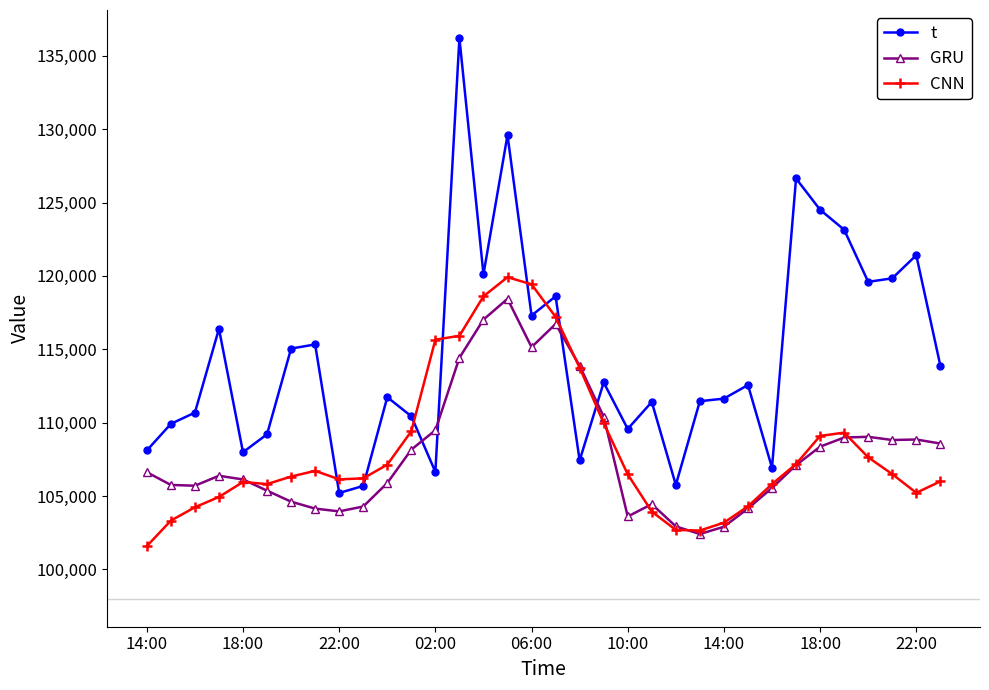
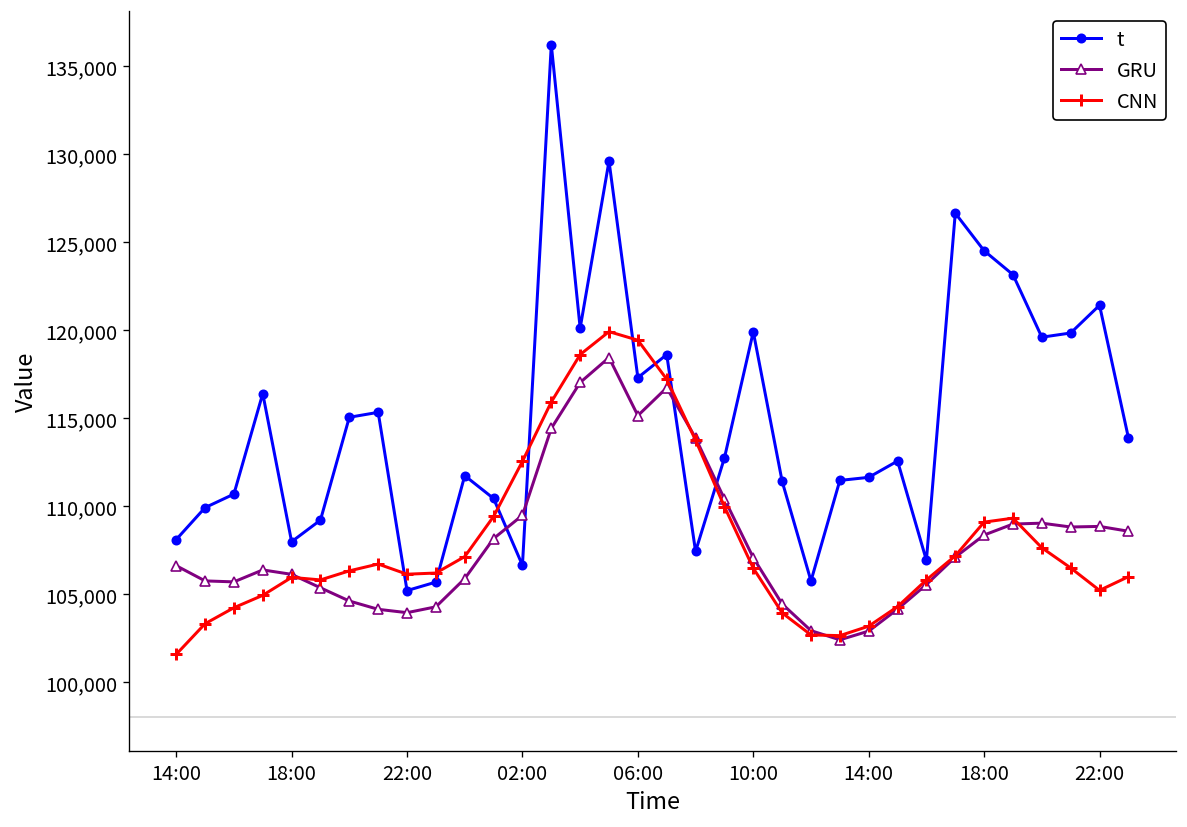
CNN, 02:00: 115,700 -> 112,500
t, 10:00: 109,600 -> 119,900
GRU, 10:00: 103,600 -> 107,100
